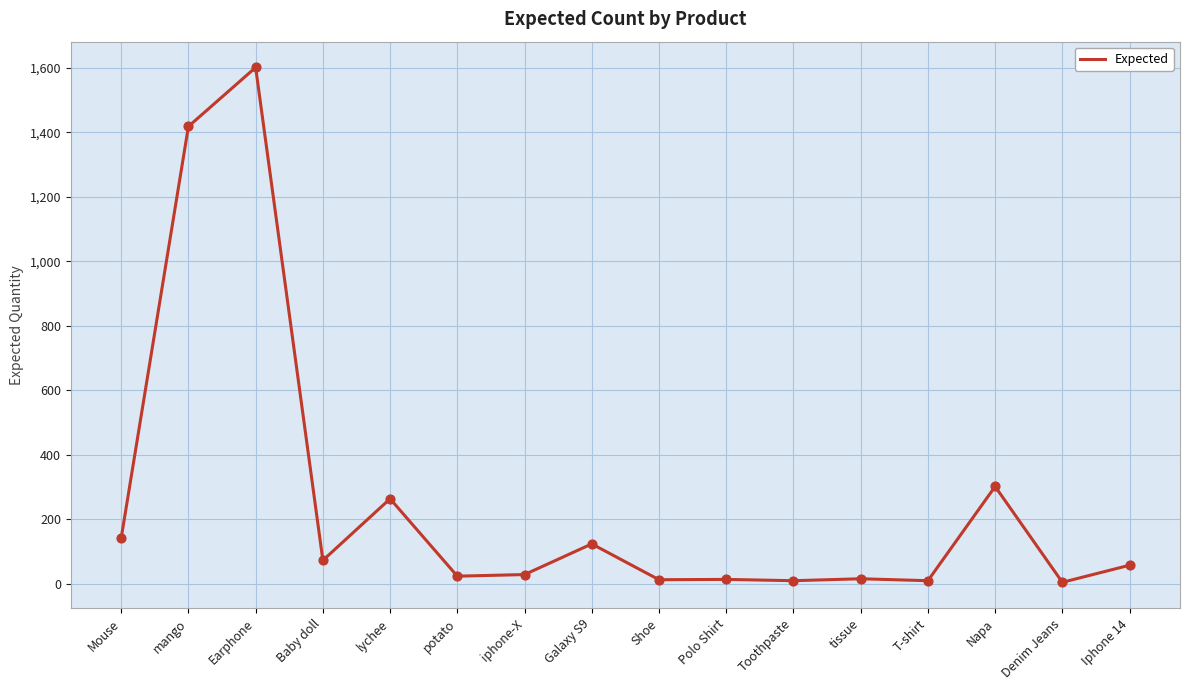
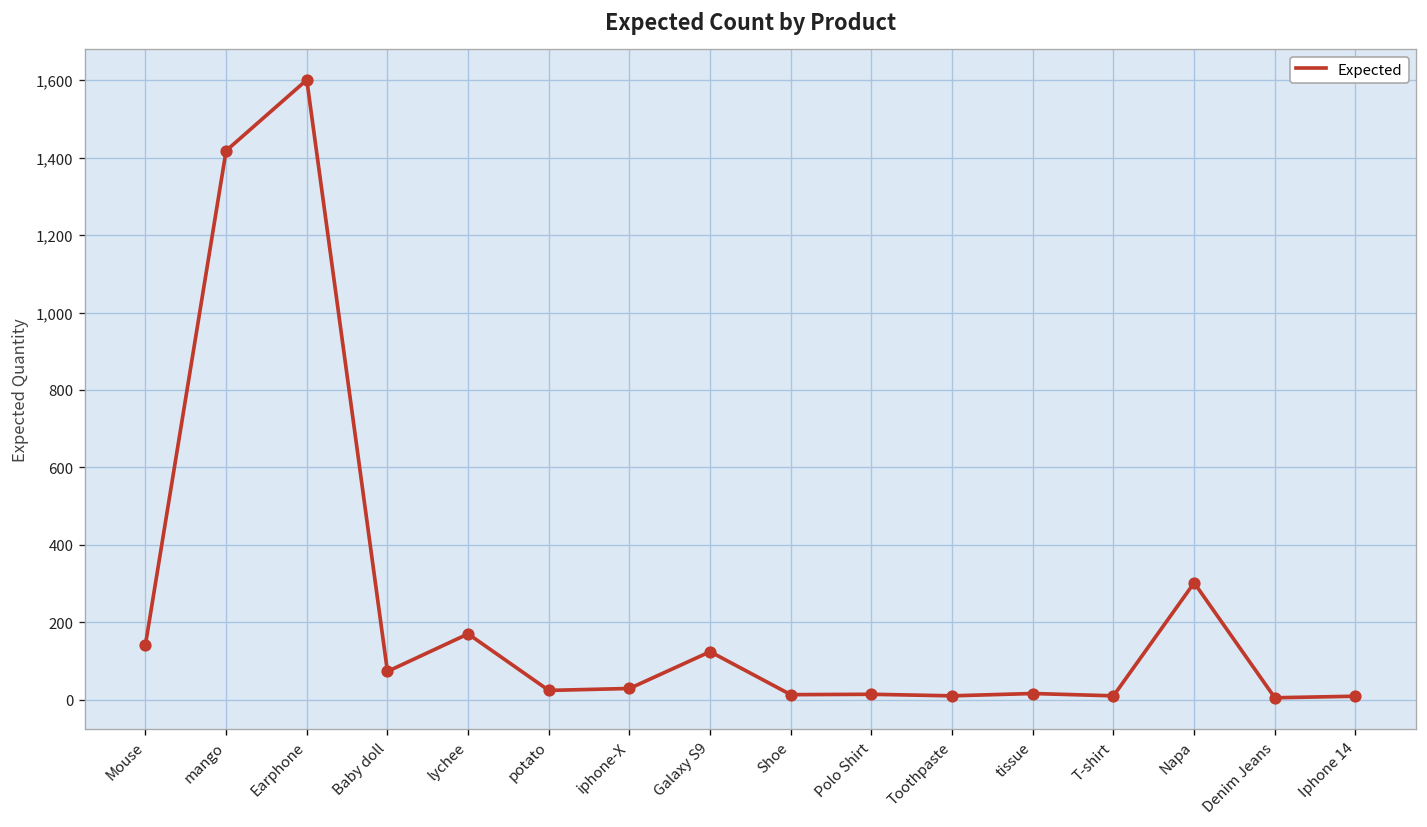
lychee: 260 -> 170
Iphone 14: 60 -> 10
